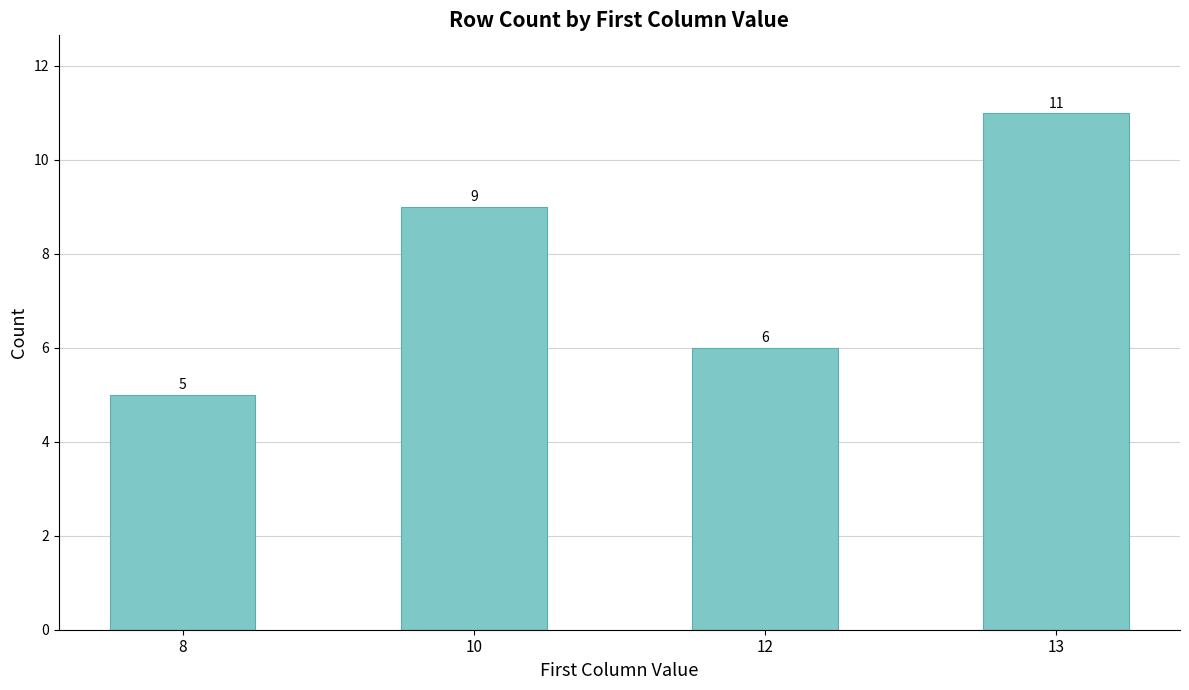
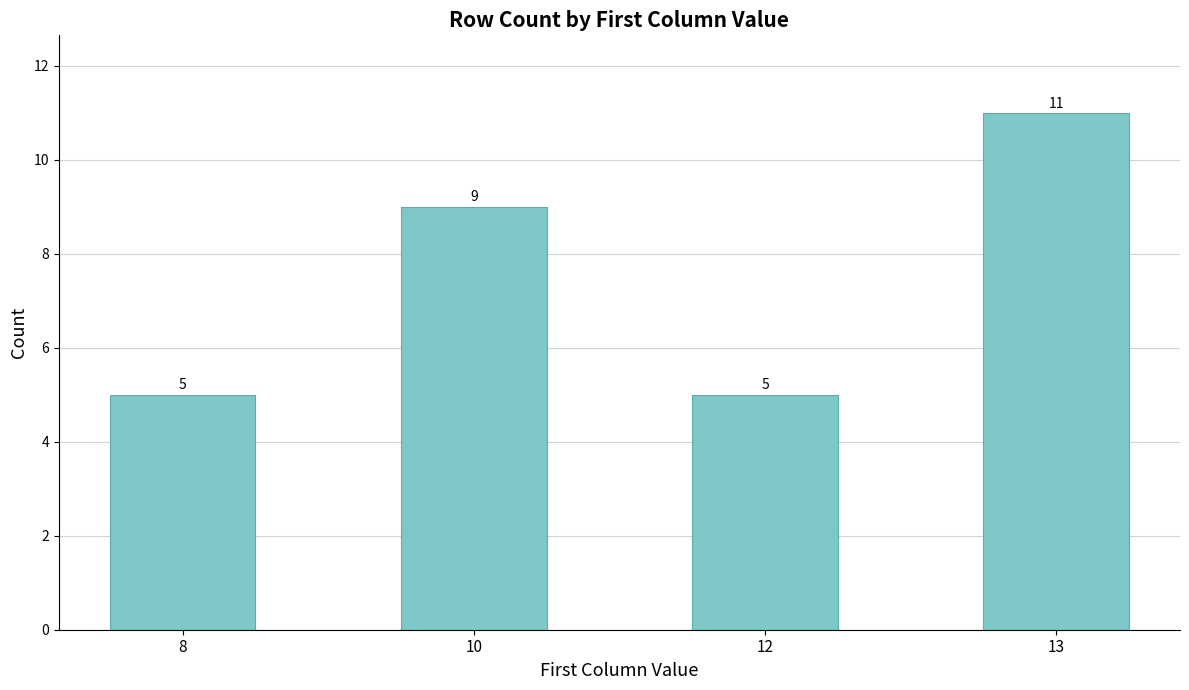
12: 6 -> 5
